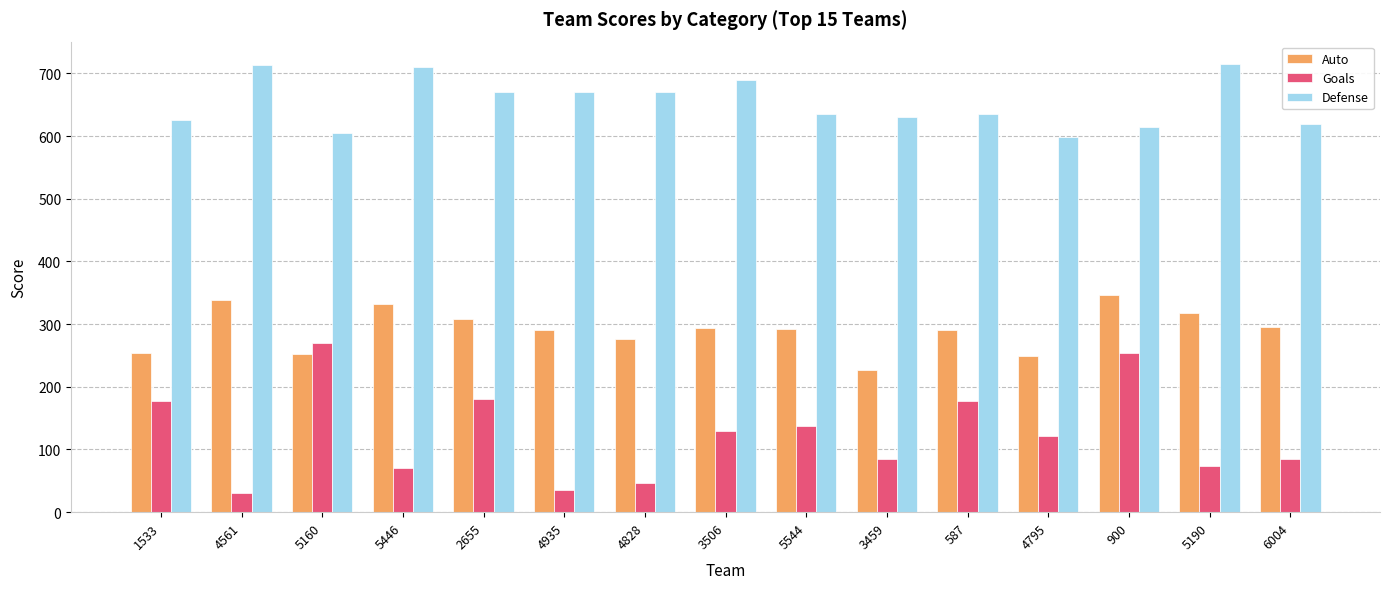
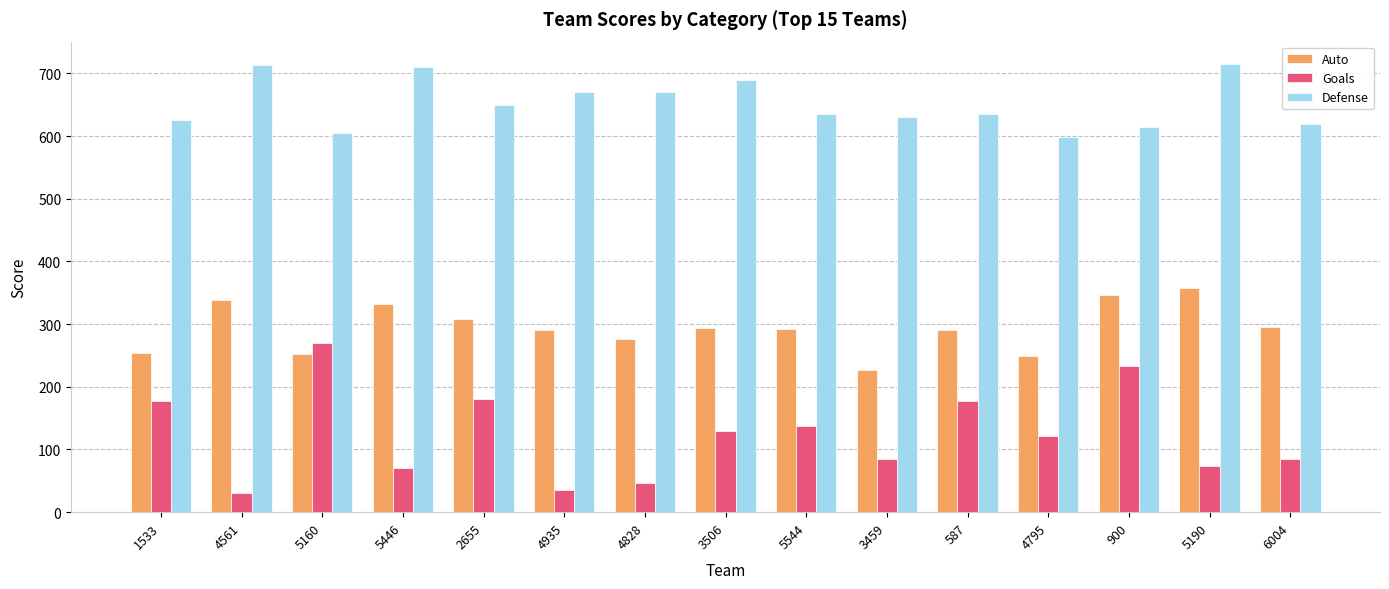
Defense, 2655: 670 -> 650
Goals, 900: 250 -> 230
Auto, 5190: 320 -> 360
